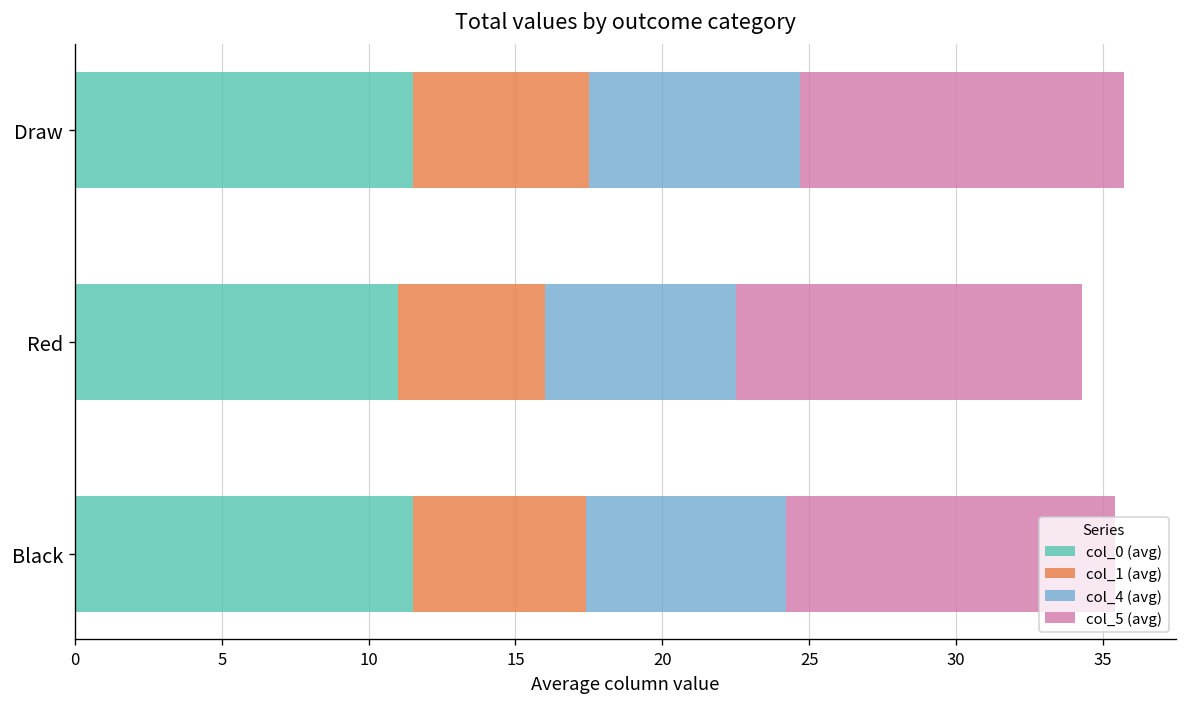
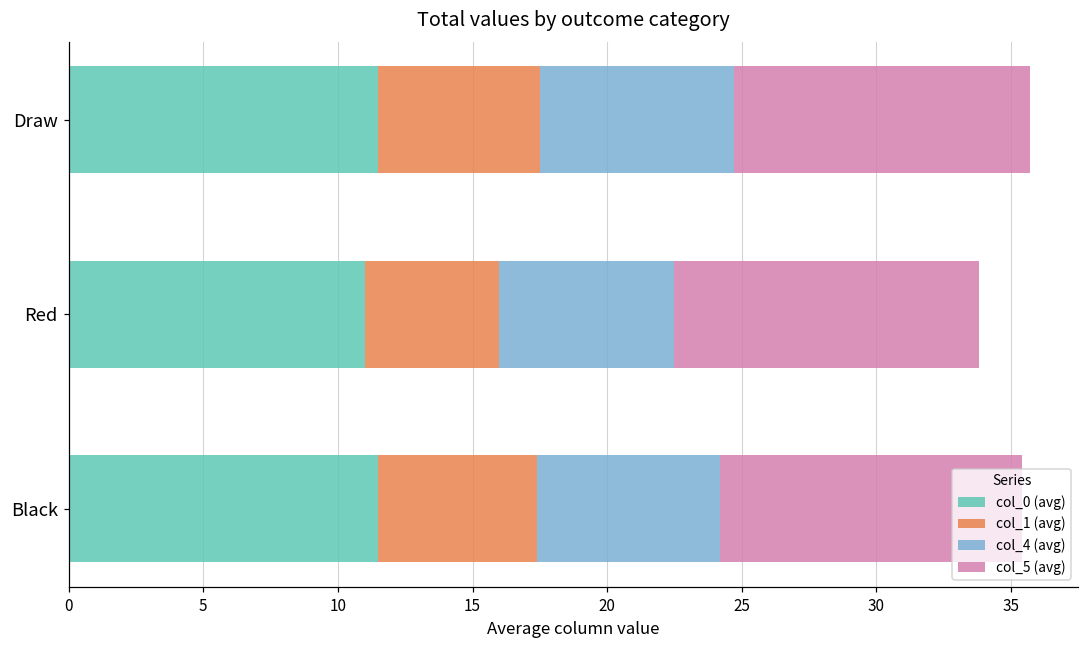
col_5 (avg), Red: 11.8 -> 11.3
